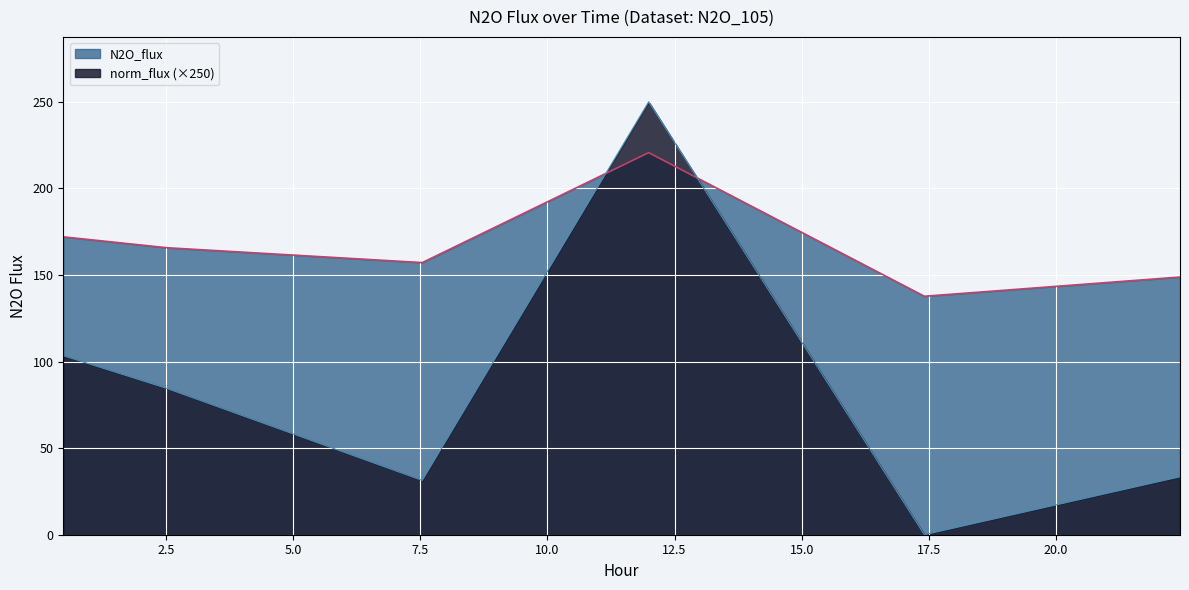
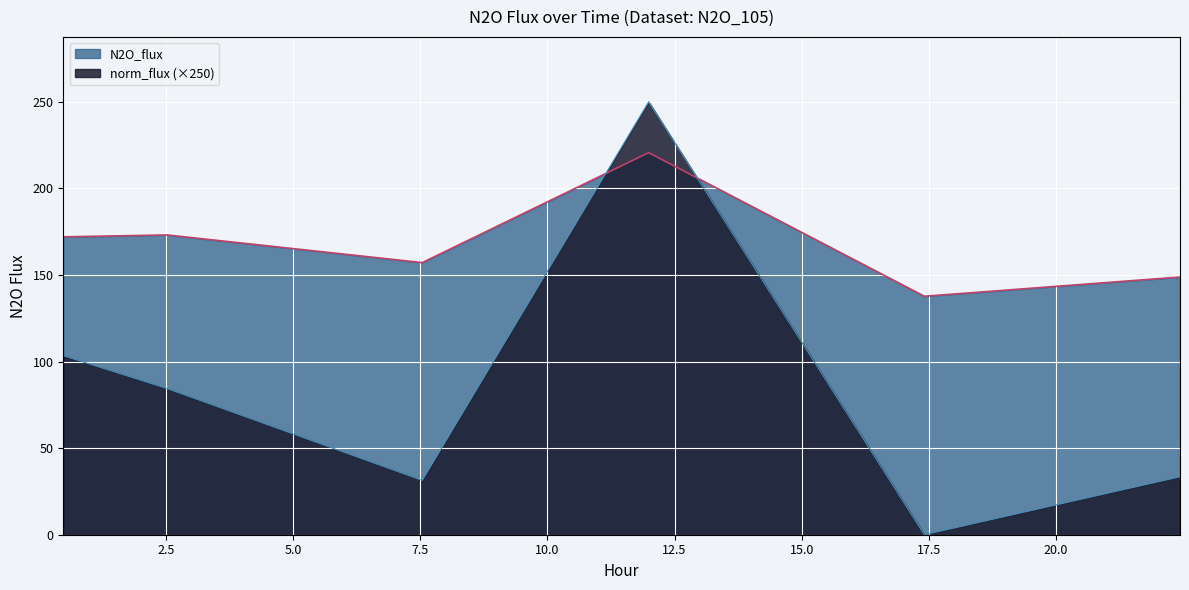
N2O_flux, 2.5: 166 -> 173
